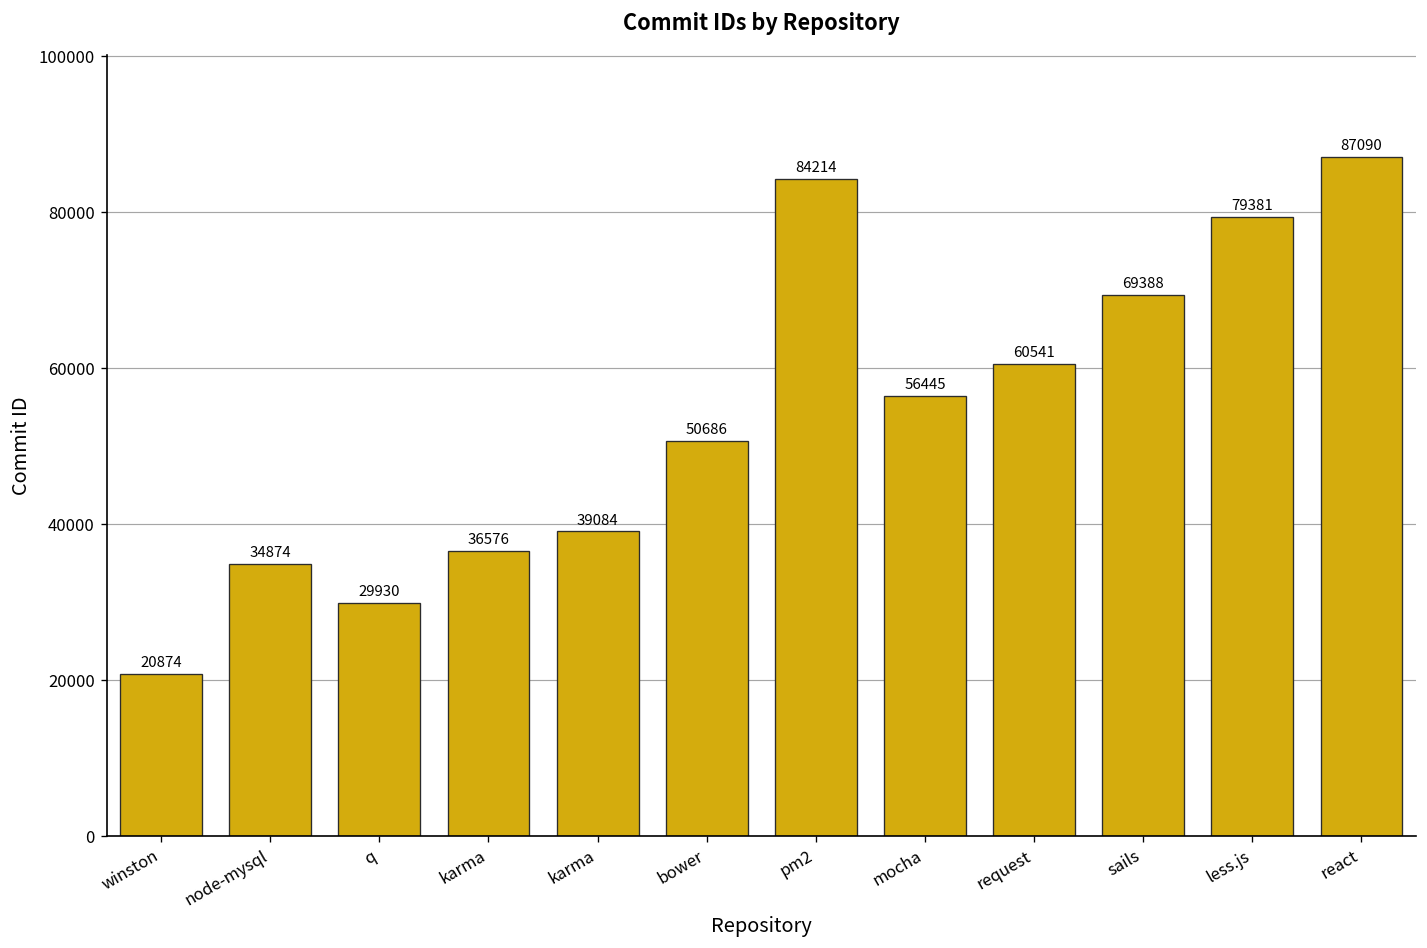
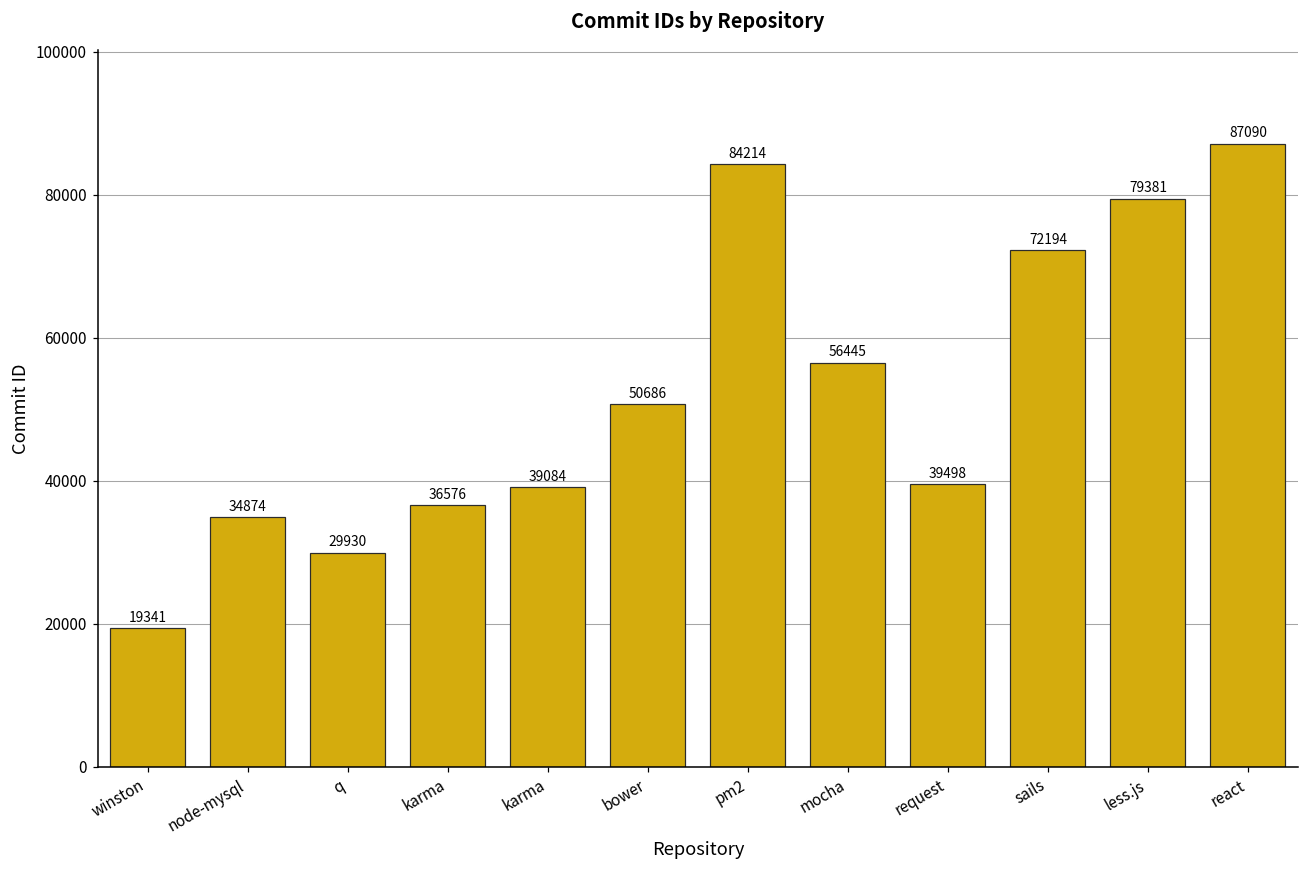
winston: 20874 -> 19341
request: 60541 -> 39498
sails: 69388 -> 72194
